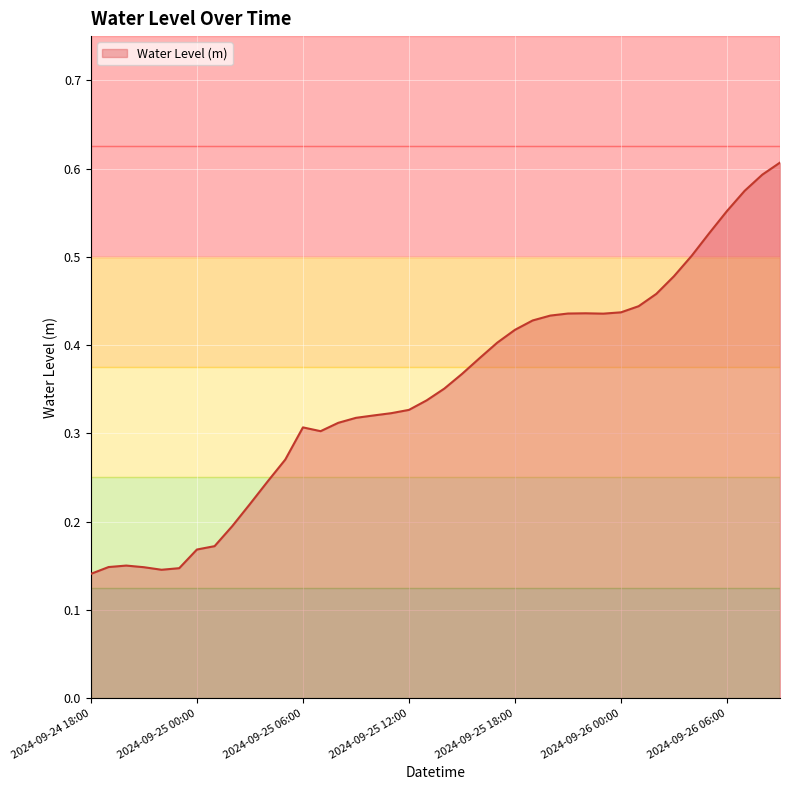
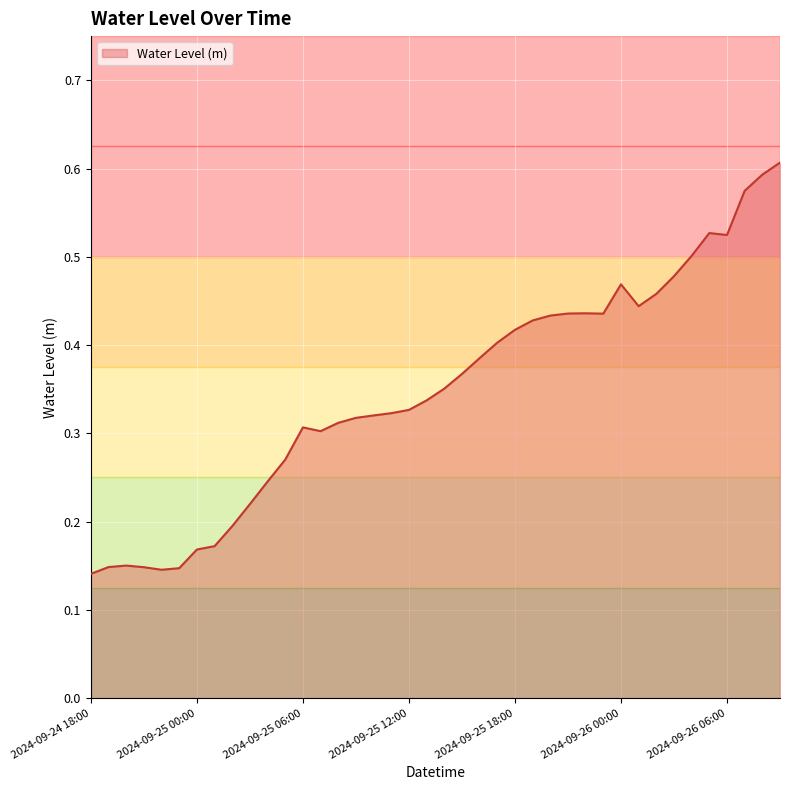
2024-09-26 00:00: 0.44 -> 0.47
2024-09-26 06:00: 0.55 -> 0.52
